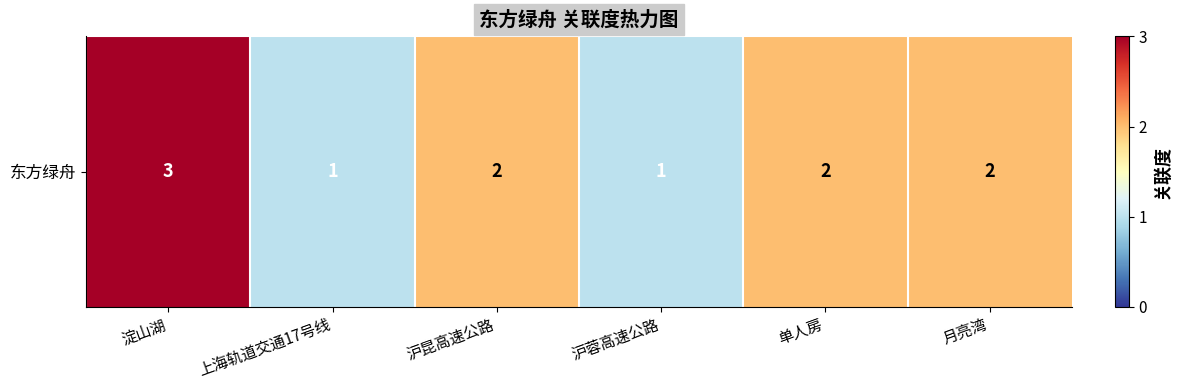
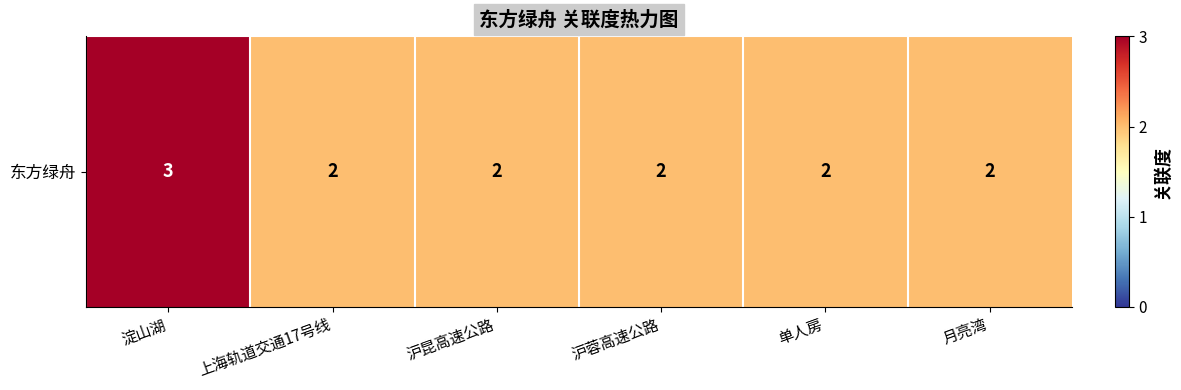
东方绿舟, 上海轨道交通17号线: 1 -> 2
东方绿舟, 沪蓉高速公路: 1 -> 2
